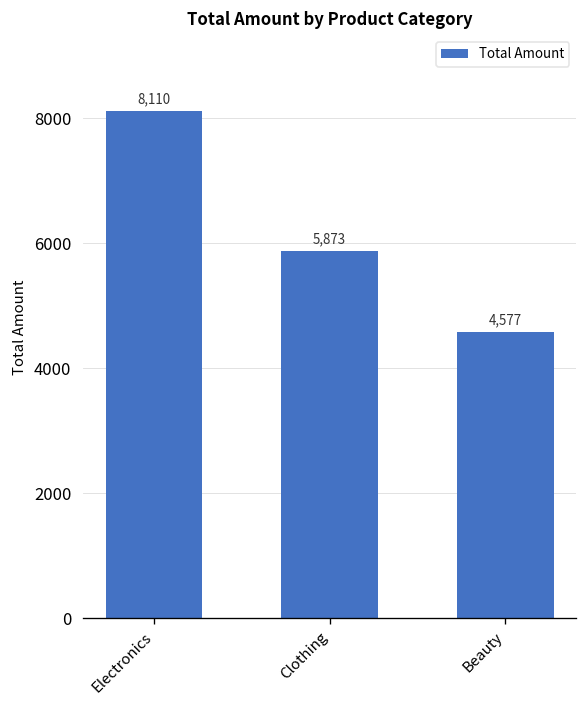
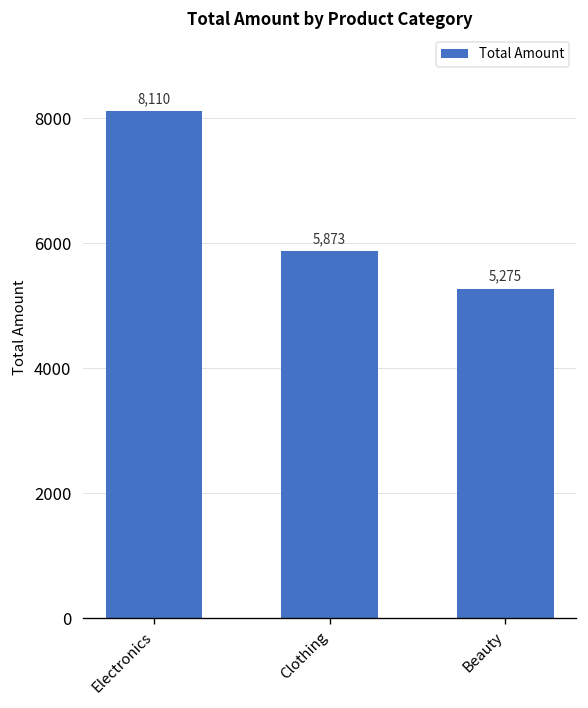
Beauty: 4,577 -> 5,275
